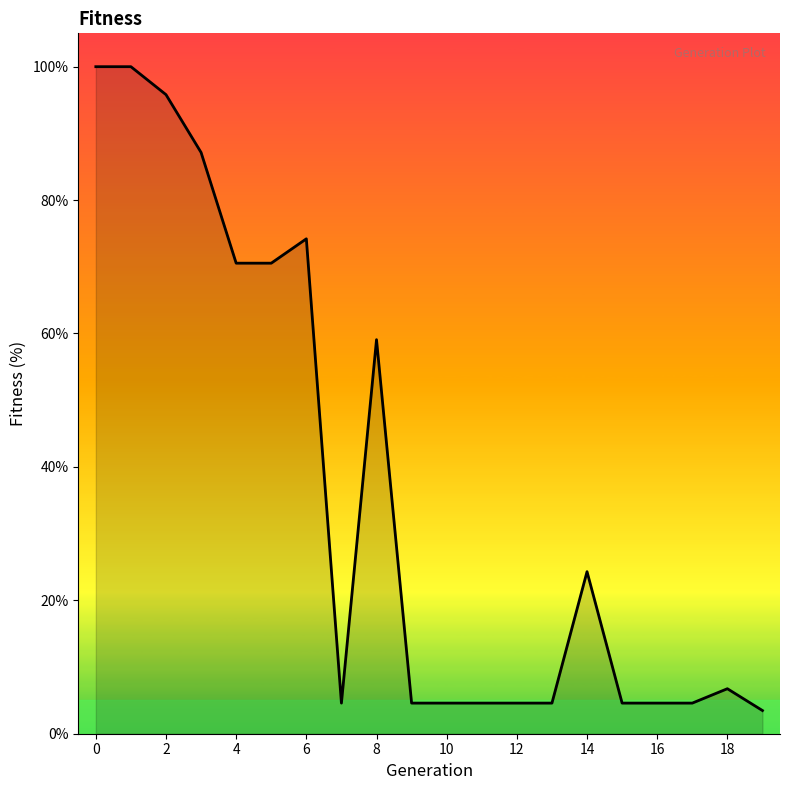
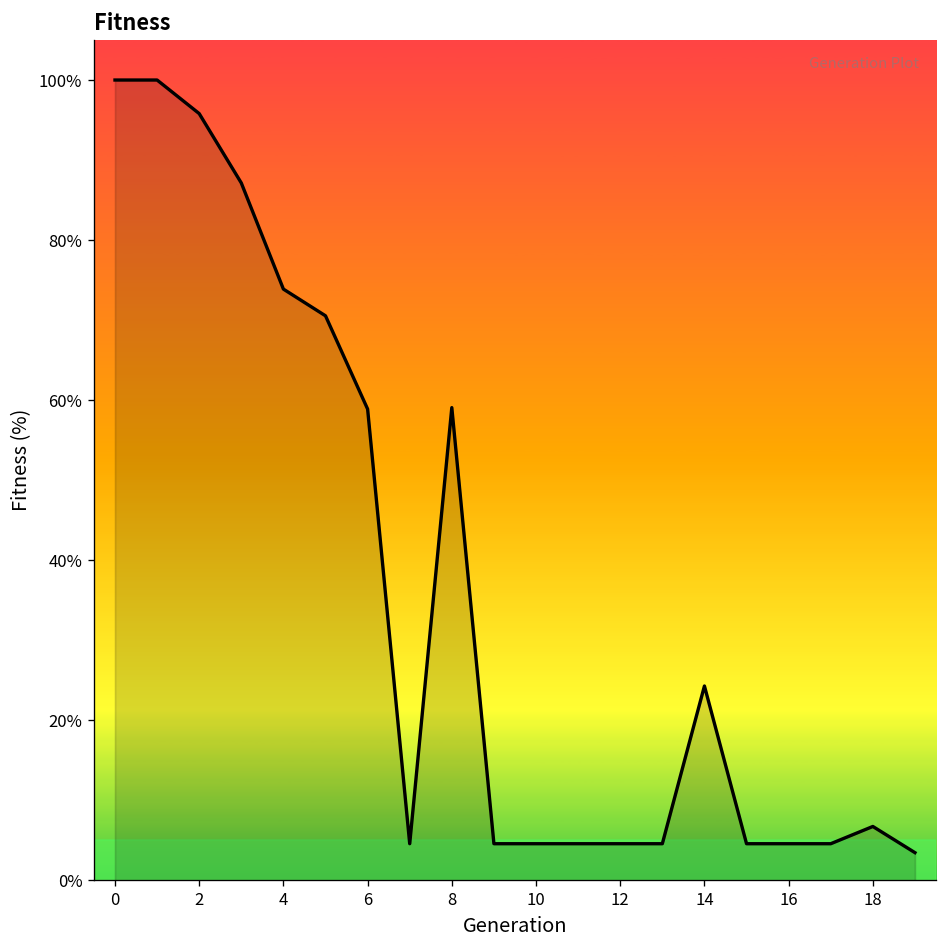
4: 71% -> 74%
6: 74% -> 59%
